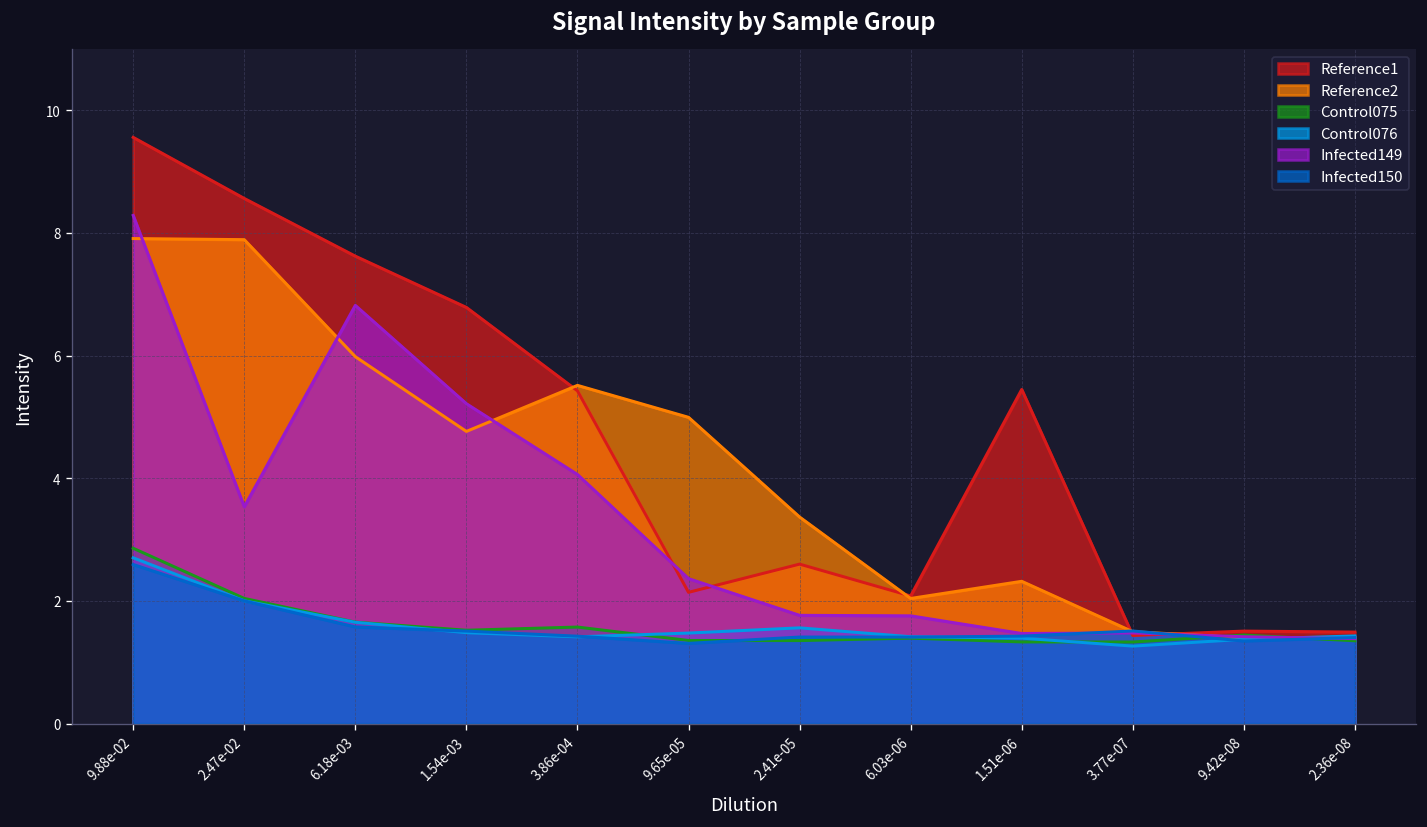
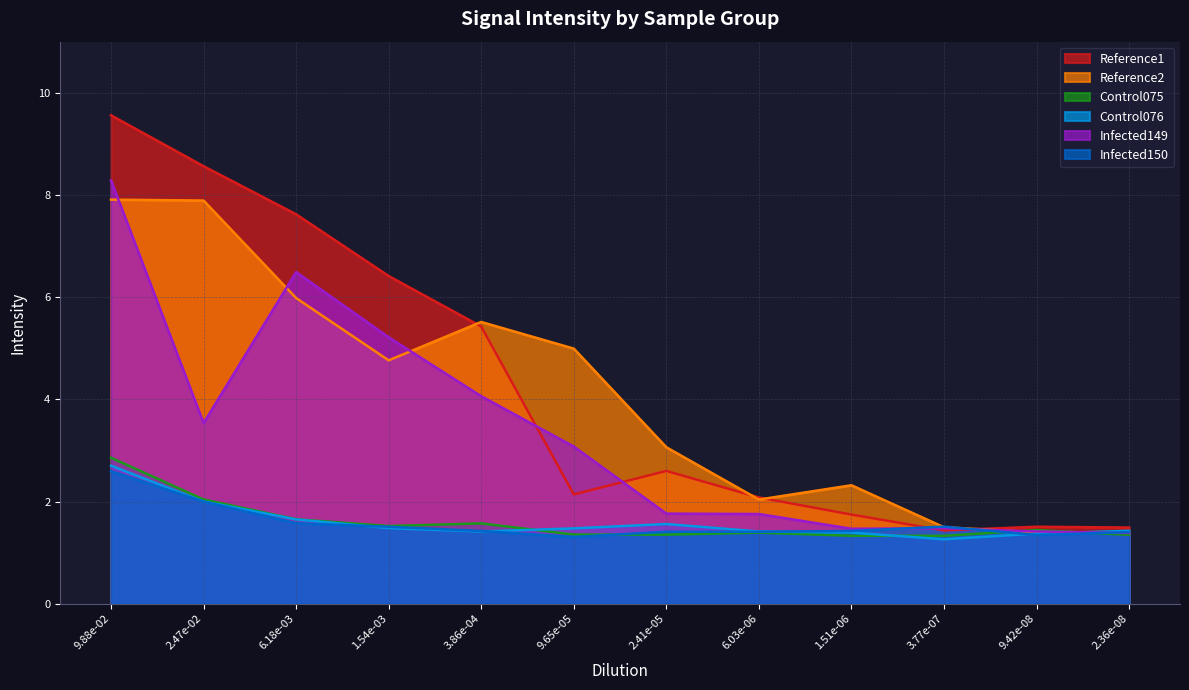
Infected149, 6.18e-03: 6.8 -> 6.5
Reference1, 1.54e-03: 6.8 -> 6.4
Infected149, 9.65e-05: 2.4 -> 3.1
Reference2, 2.41e-05: 3.4 -> 3.1
Reference1, 1.51e-06: 5.4 -> 1.7
